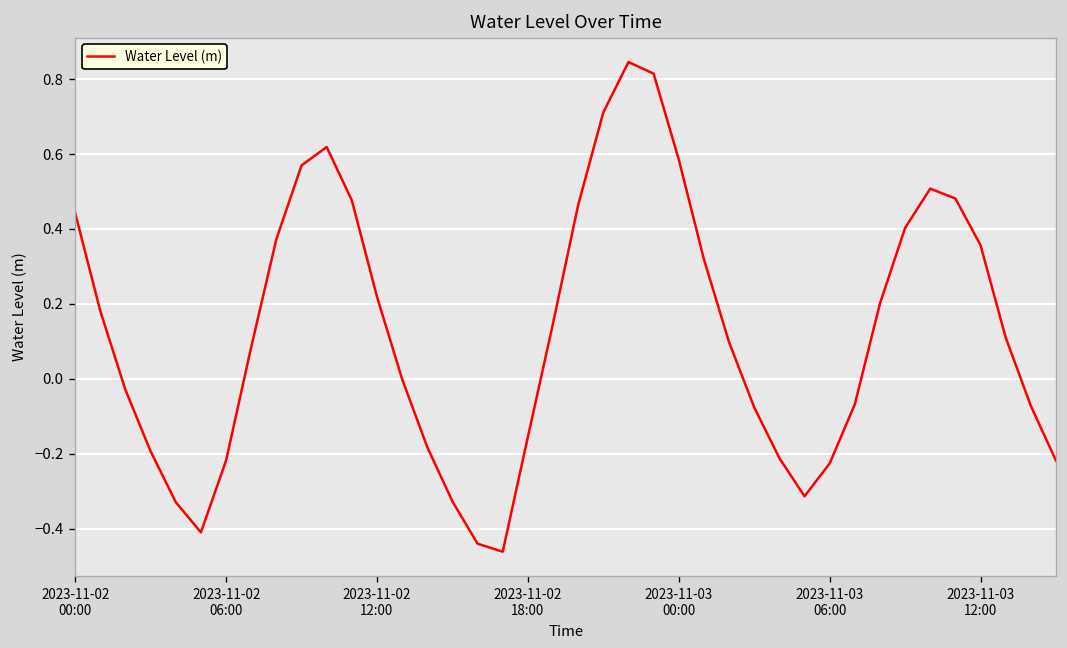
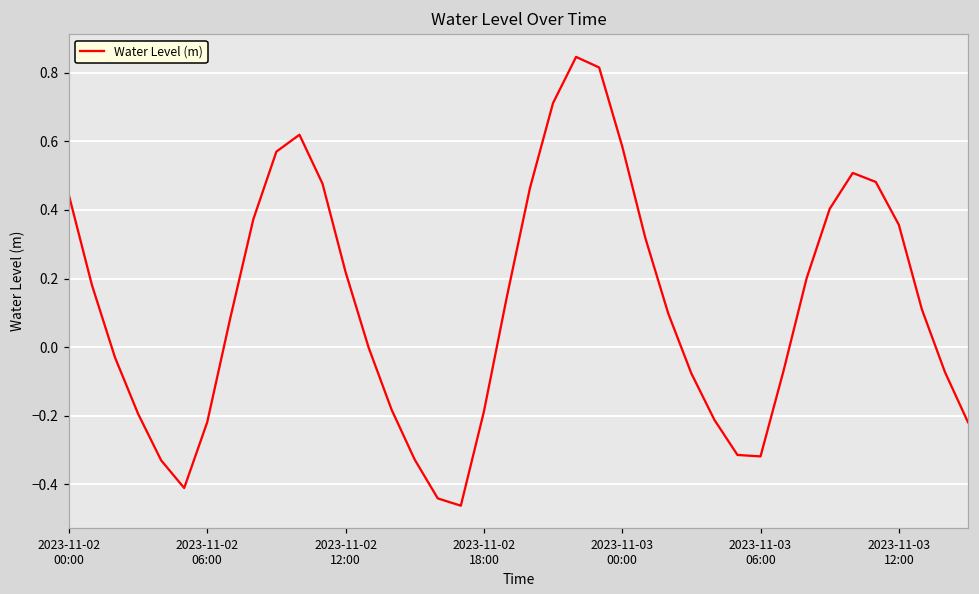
2023-11-02 18:00: -0.16 -> -0.19
2023-11-03 06:00: -0.23 -> -0.32
